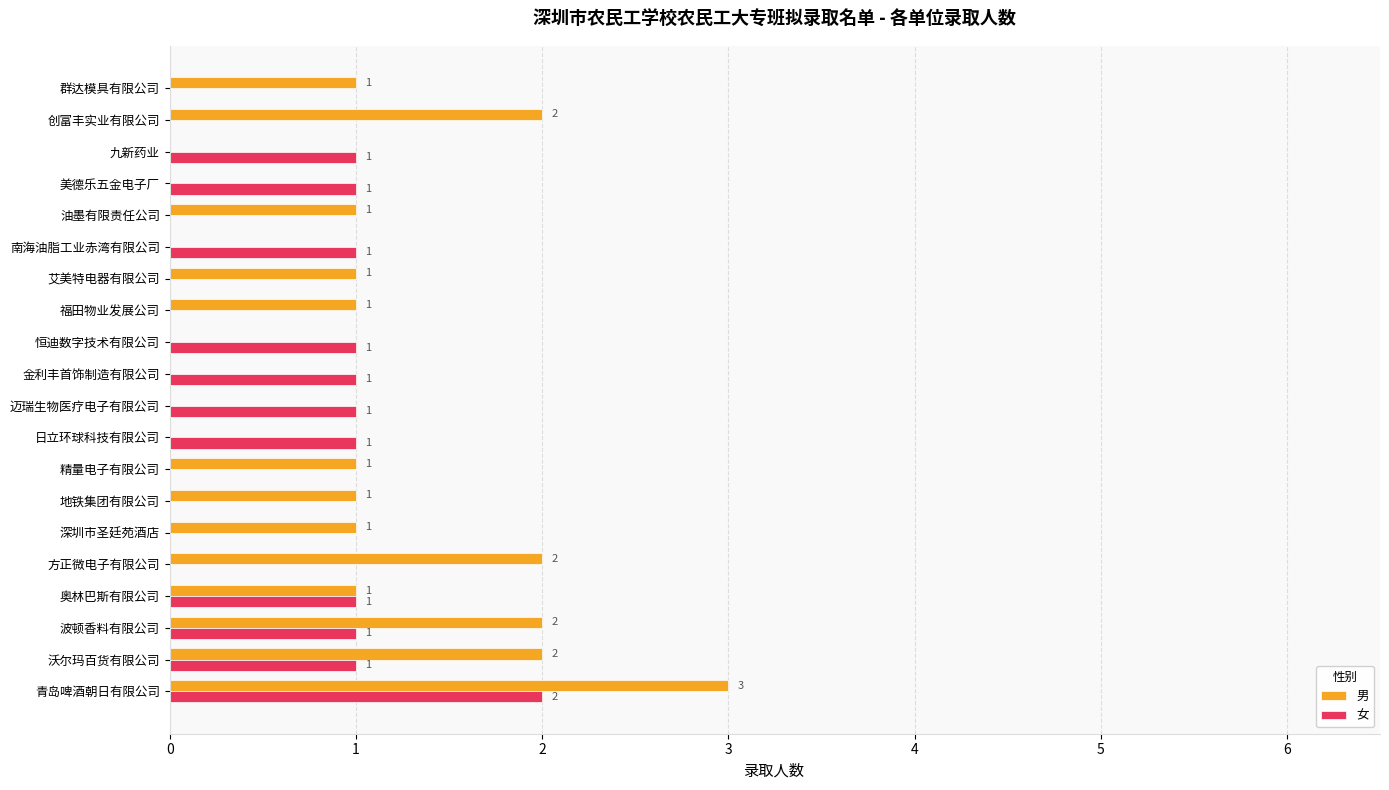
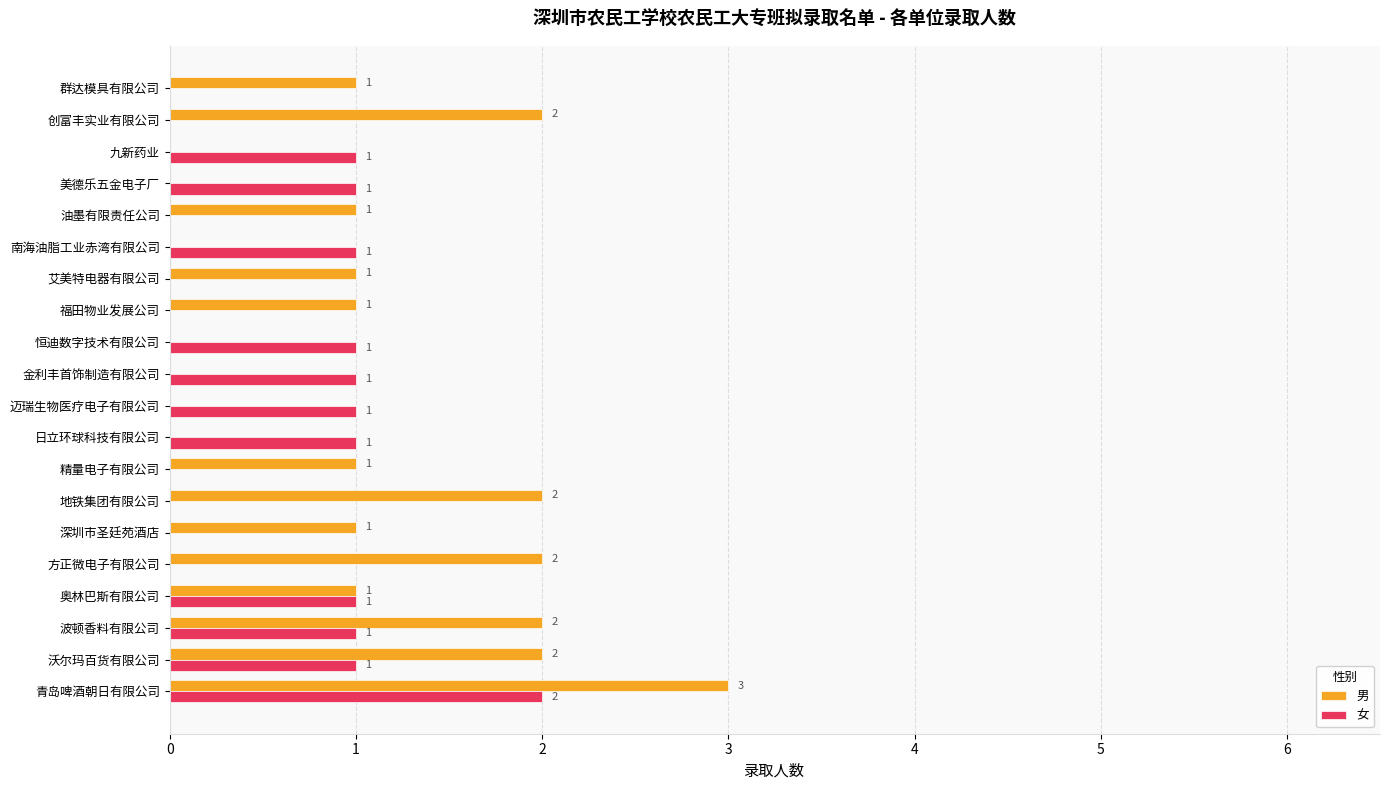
男, 地铁集团有限公司: 1 -> 2
